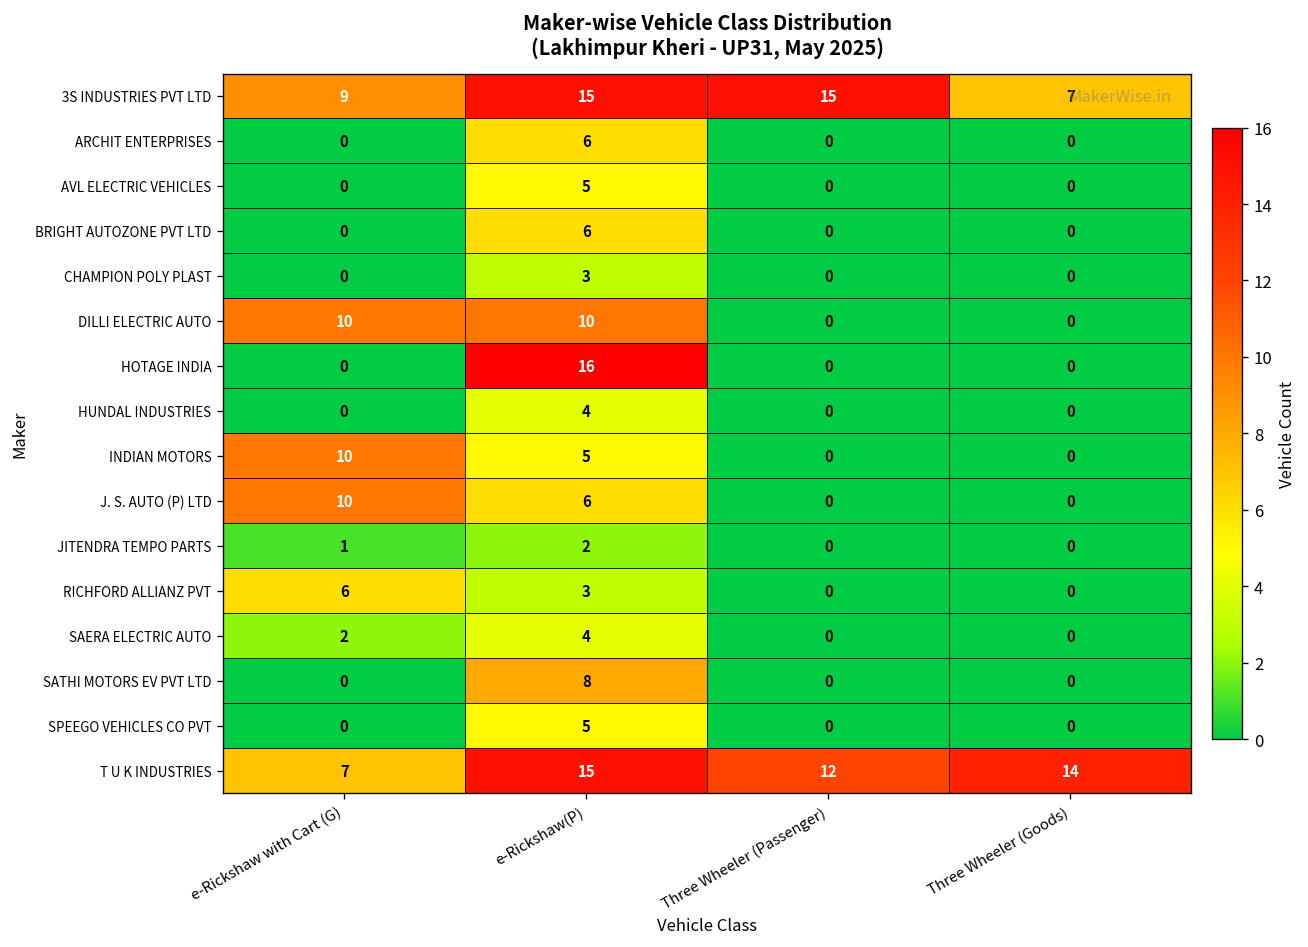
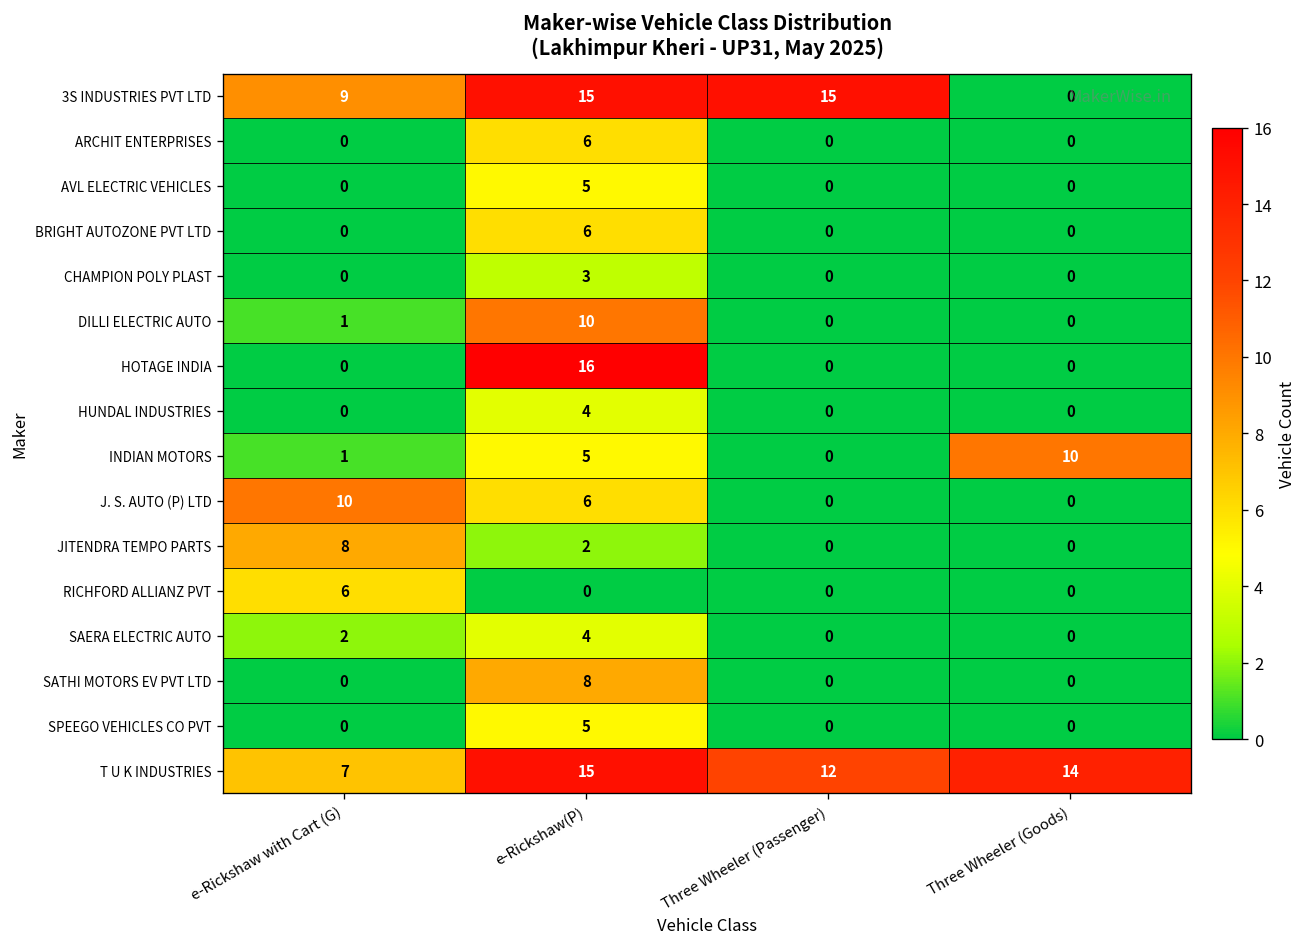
3S INDUSTRIES PVT LTD, Three Wheeler (Goods): 7 -> 0
DILLI ELECTRIC AUTO, e-Rickshaw with Cart (G): 10 -> 1
INDIAN MOTORS, e-Rickshaw with Cart (G): 10 -> 1
INDIAN MOTORS, Three Wheeler (Goods): 0 -> 10
JITENDRA TEMPO PARTS, e-Rickshaw with Cart (G): 1 -> 8
RICHFORD ALLIANZ PVT, e-Rickshaw(P): 3 -> 0
